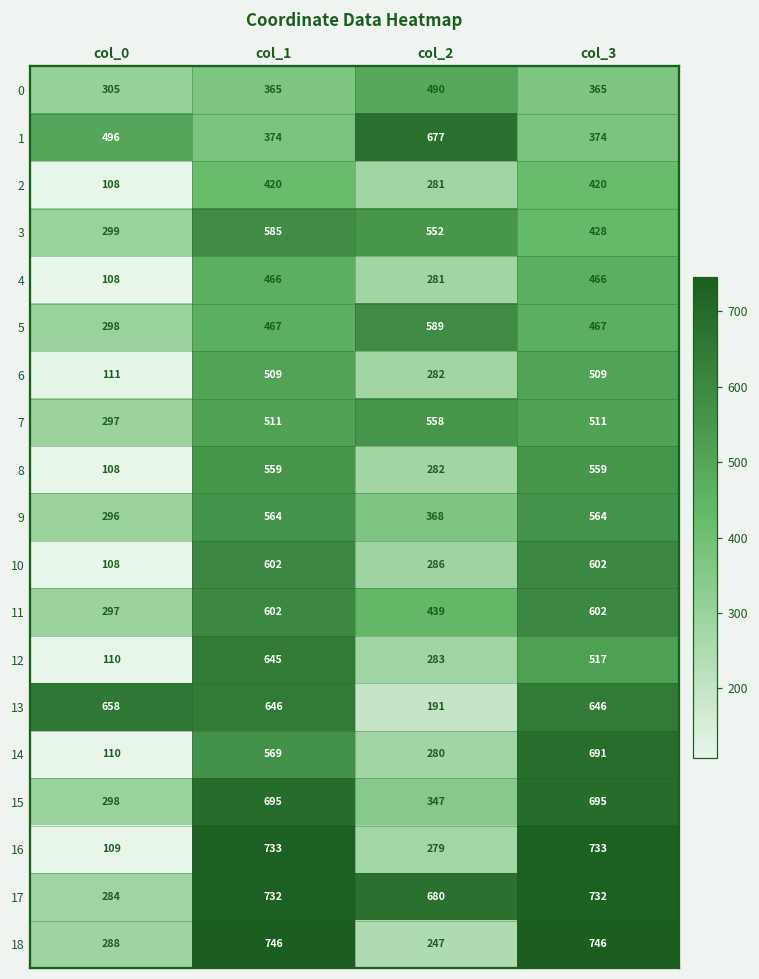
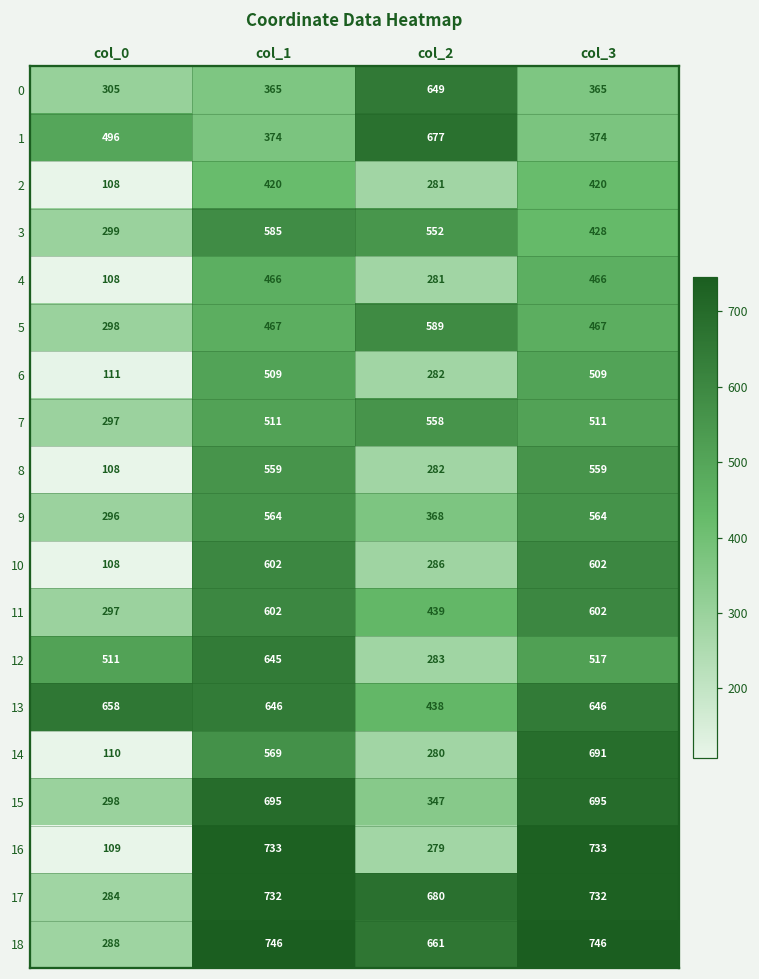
0, col_2: 490 -> 649
12, col_0: 110 -> 511
13, col_2: 191 -> 438
18, col_2: 247 -> 661
